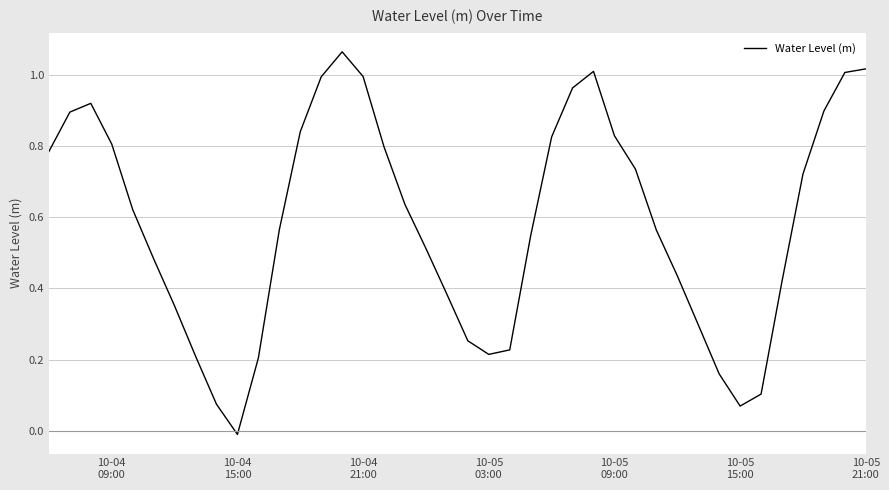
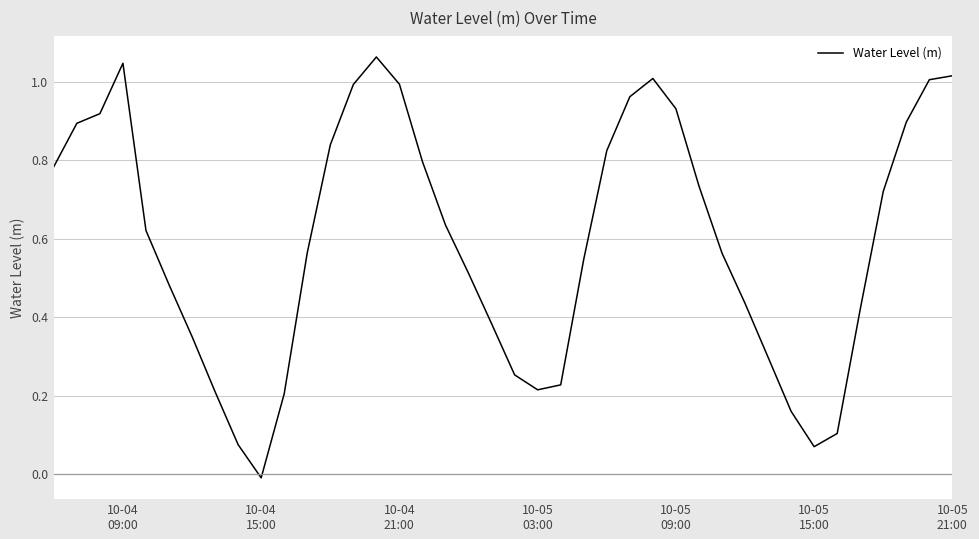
10-04 09:00: 0.80 -> 1.05
10-05 09:00: 0.83 -> 0.93
